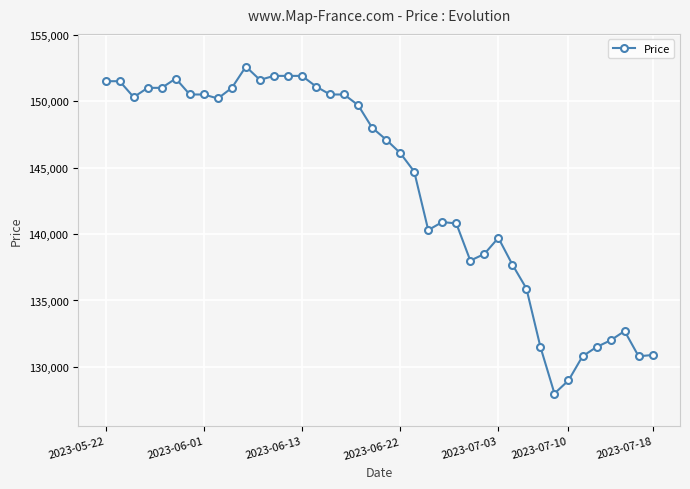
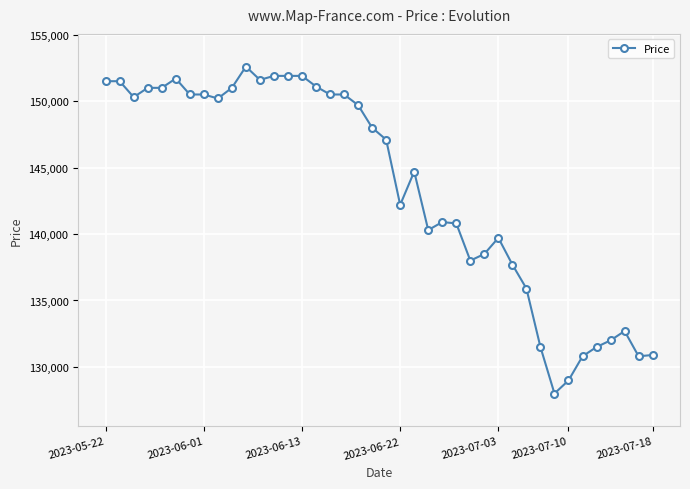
2023-06-22: 146,100 -> 142,200
